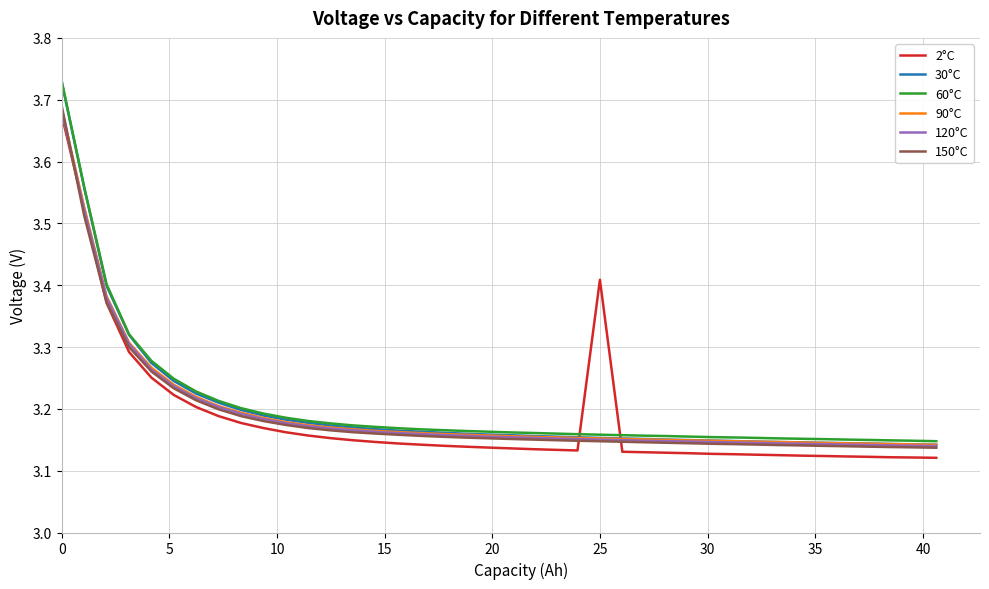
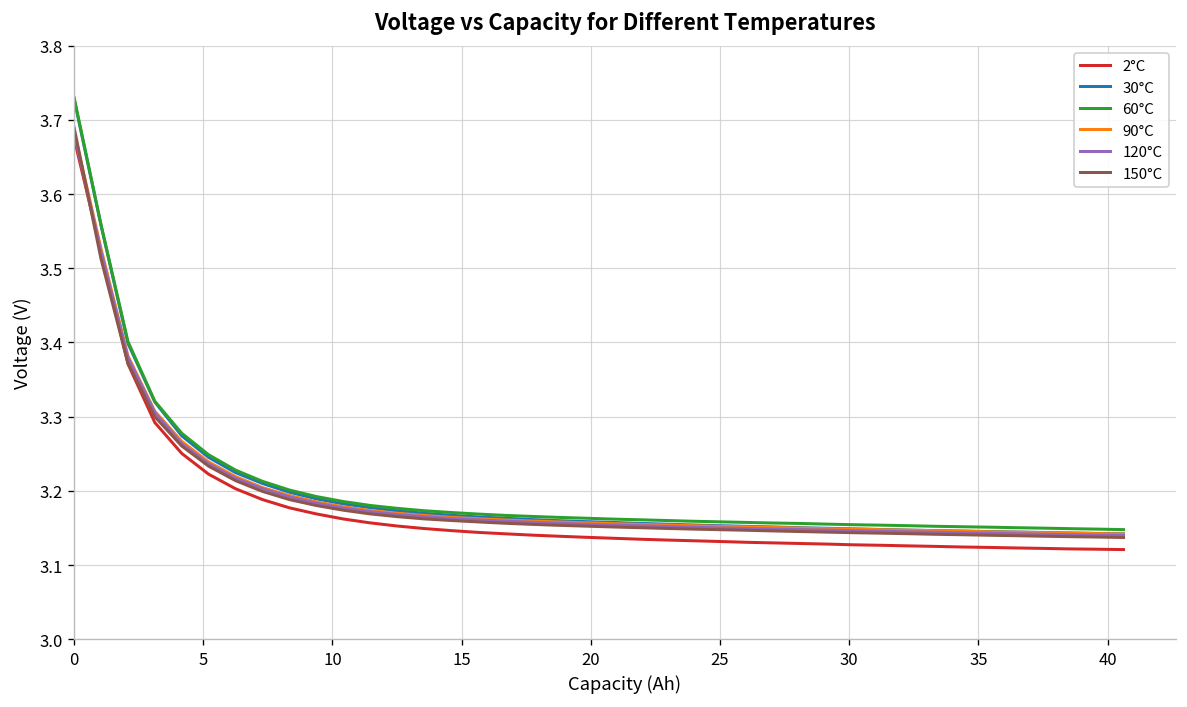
2°C, 25: 3.41 -> 3.13
